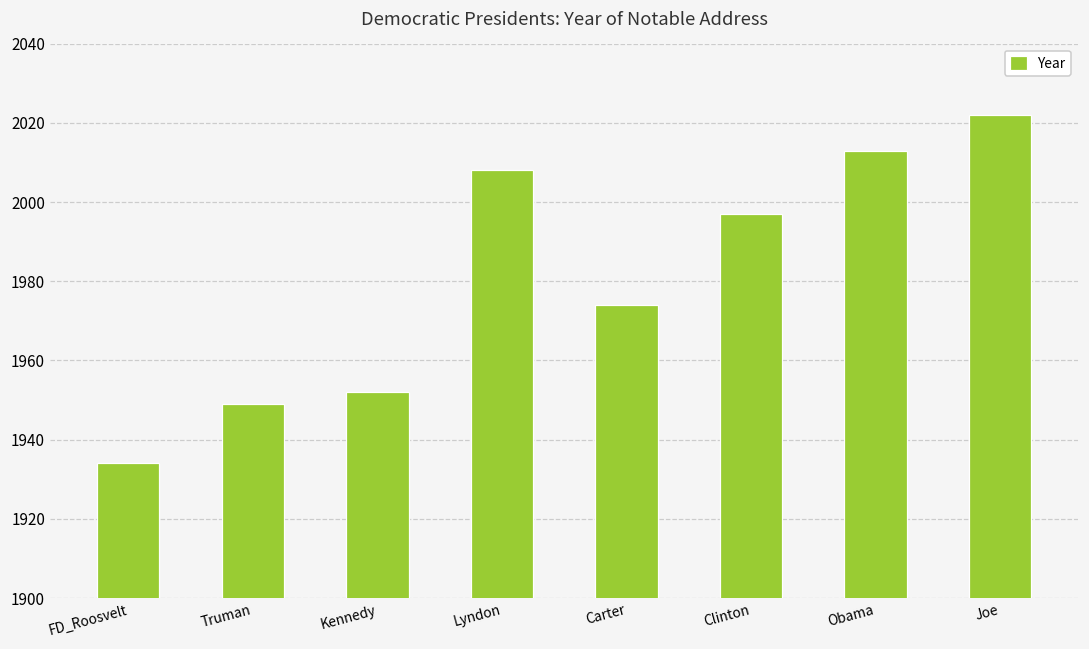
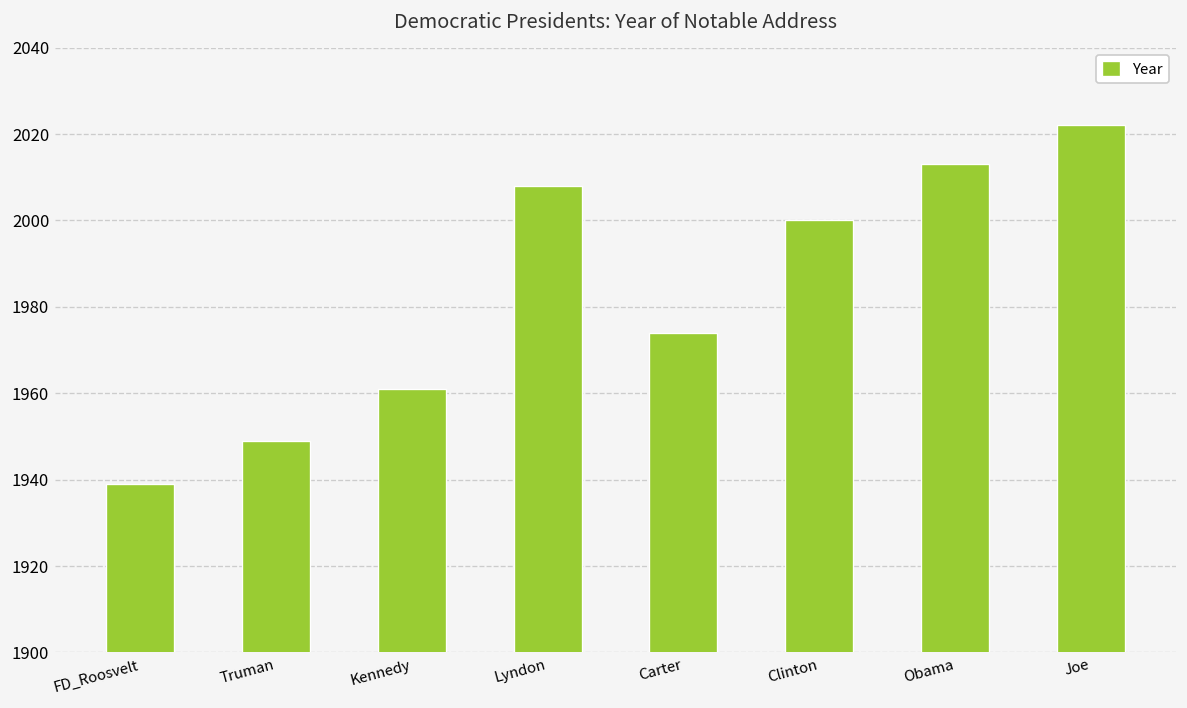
FD_Roosvelt: 1934 -> 1939
Kennedy: 1952 -> 1961
Clinton: 1997 -> 2000
